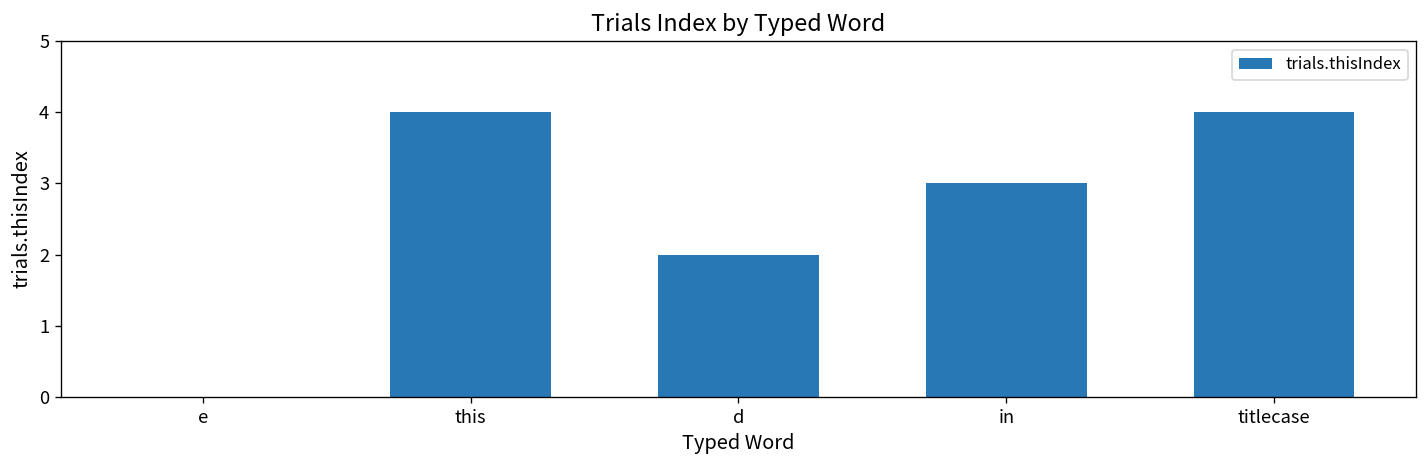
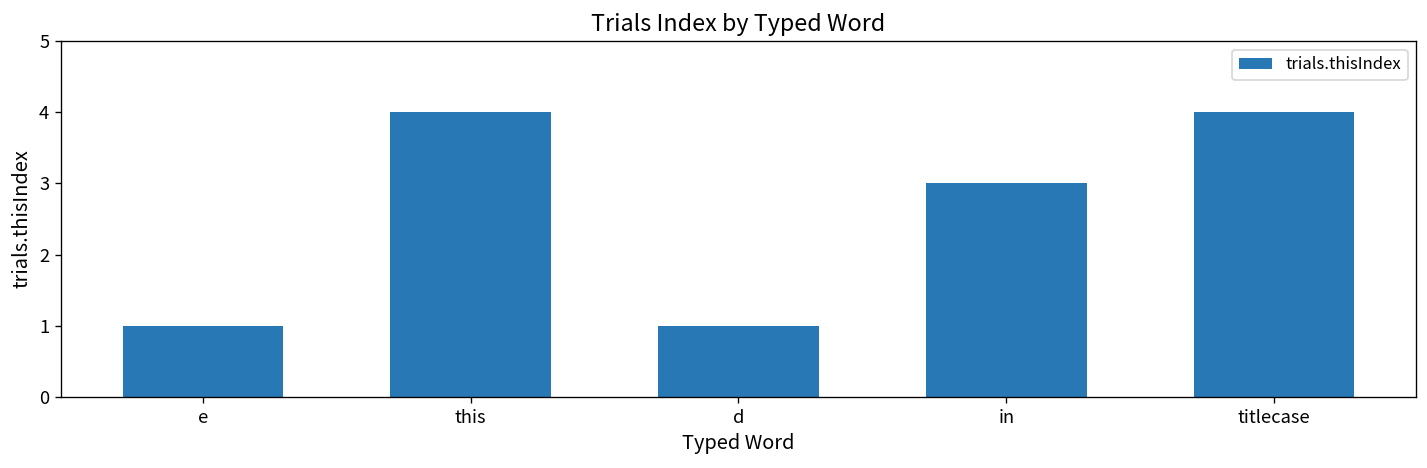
e: 0 -> 1
d: 2 -> 1
